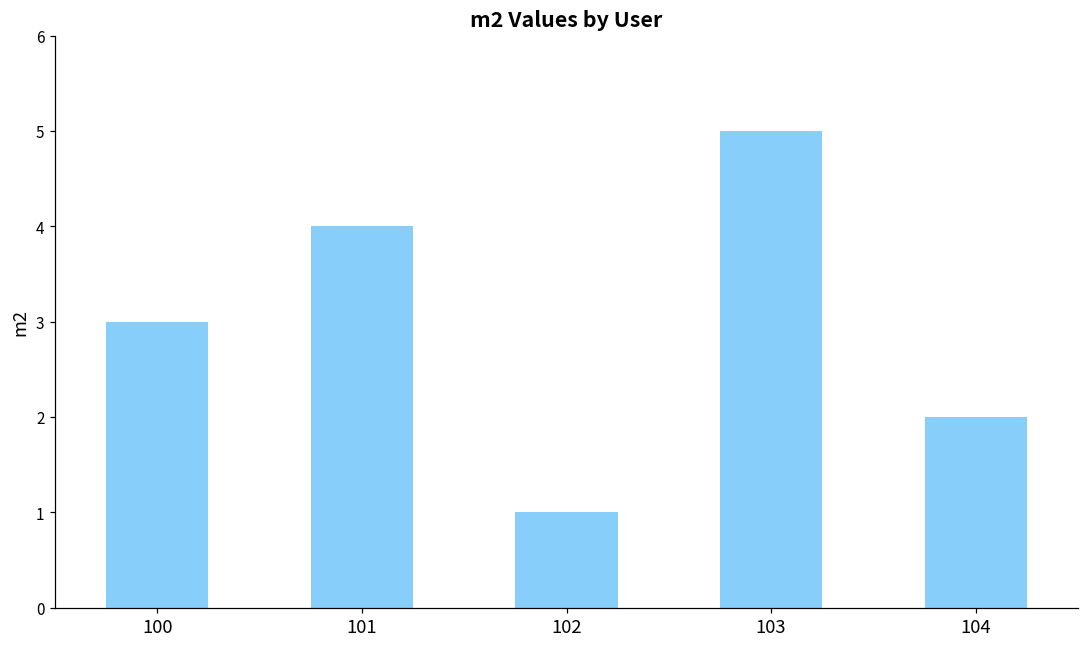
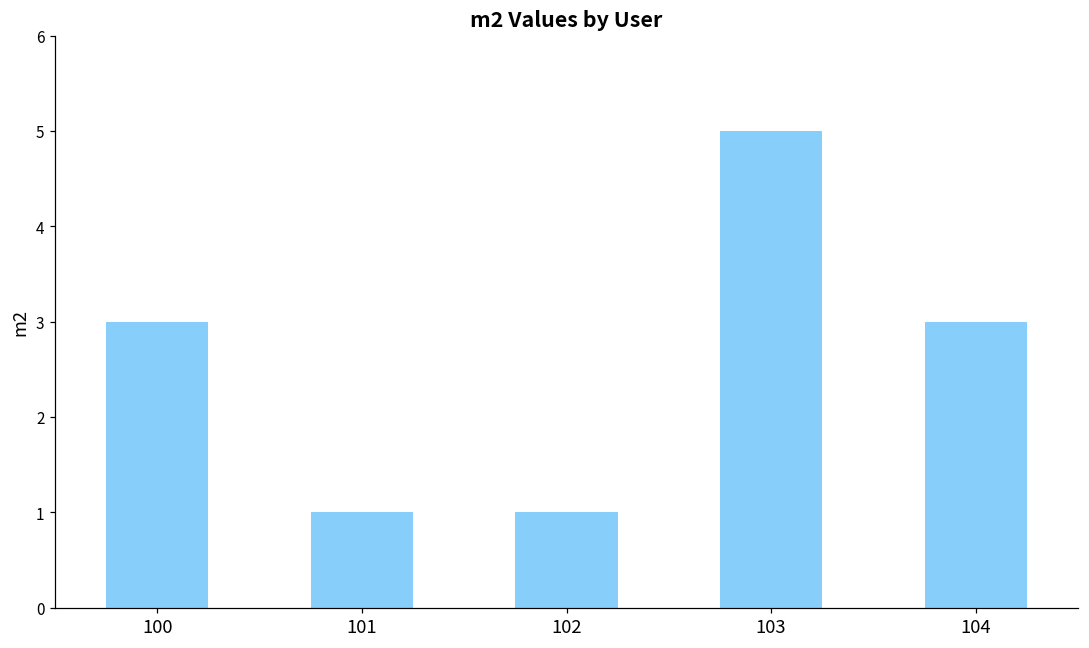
101: 4 -> 1
104: 2 -> 3
